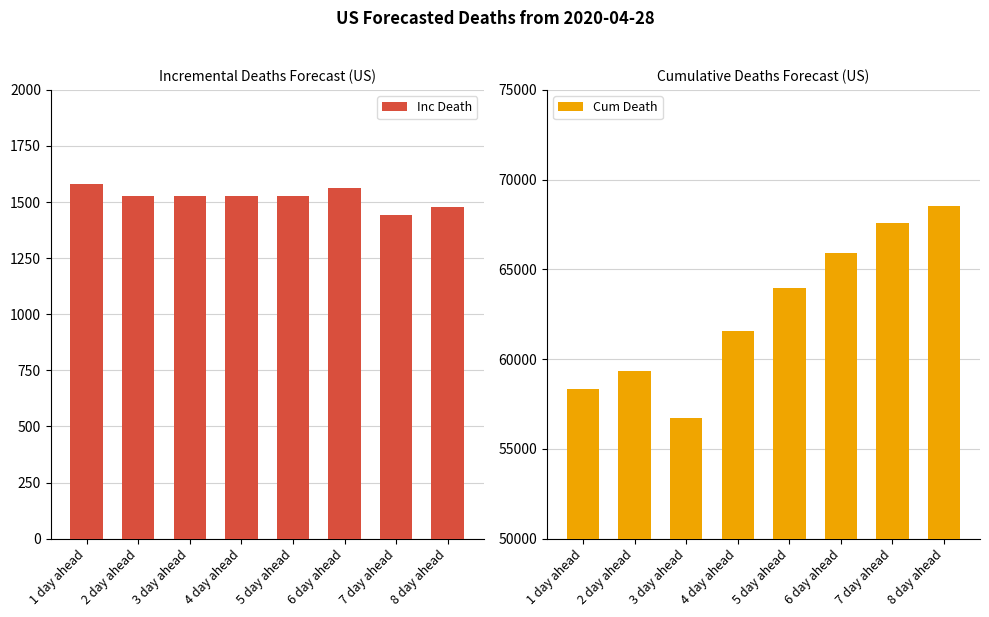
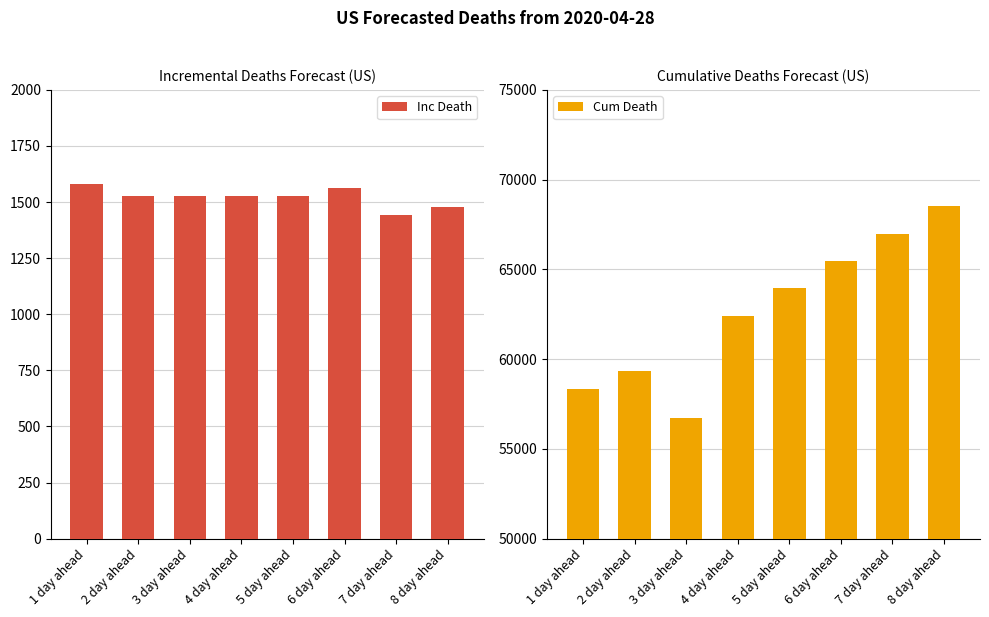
Cumulative Deaths Forecast (US), 4 day ahead: 61600 -> 62400
Cumulative Deaths Forecast (US), 6 day ahead: 65900 -> 65500
Cumulative Deaths Forecast (US), 7 day ahead: 67600 -> 67000
